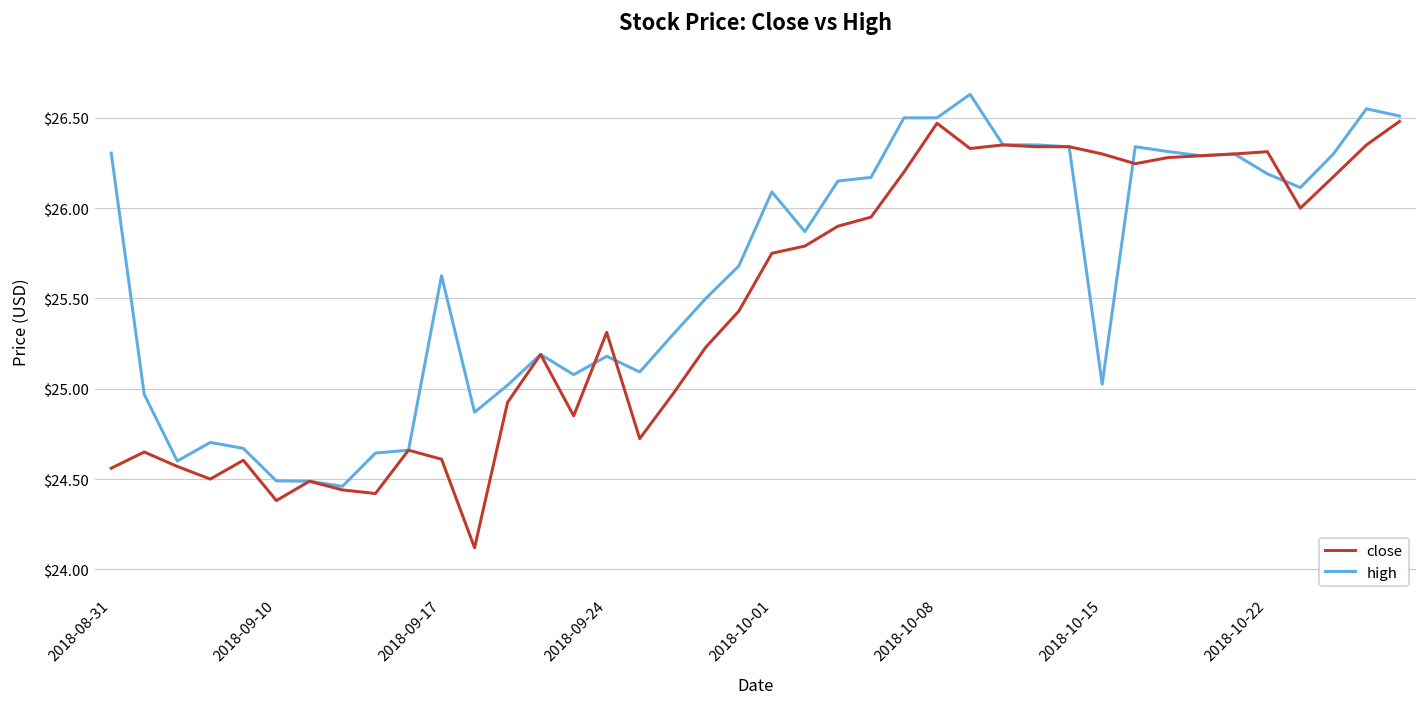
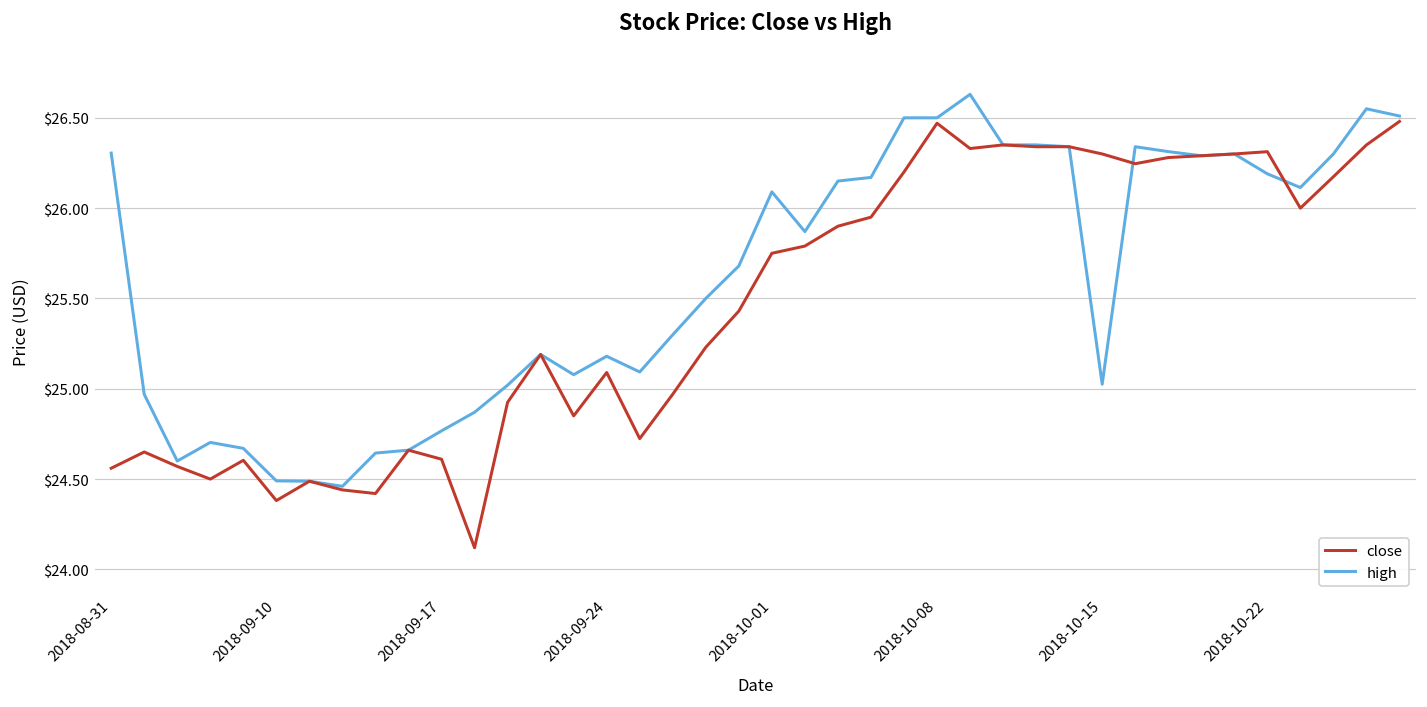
high, 2018-09-17: $25.63 -> $24.77
close, 2018-09-24: $25.31 -> $25.09
